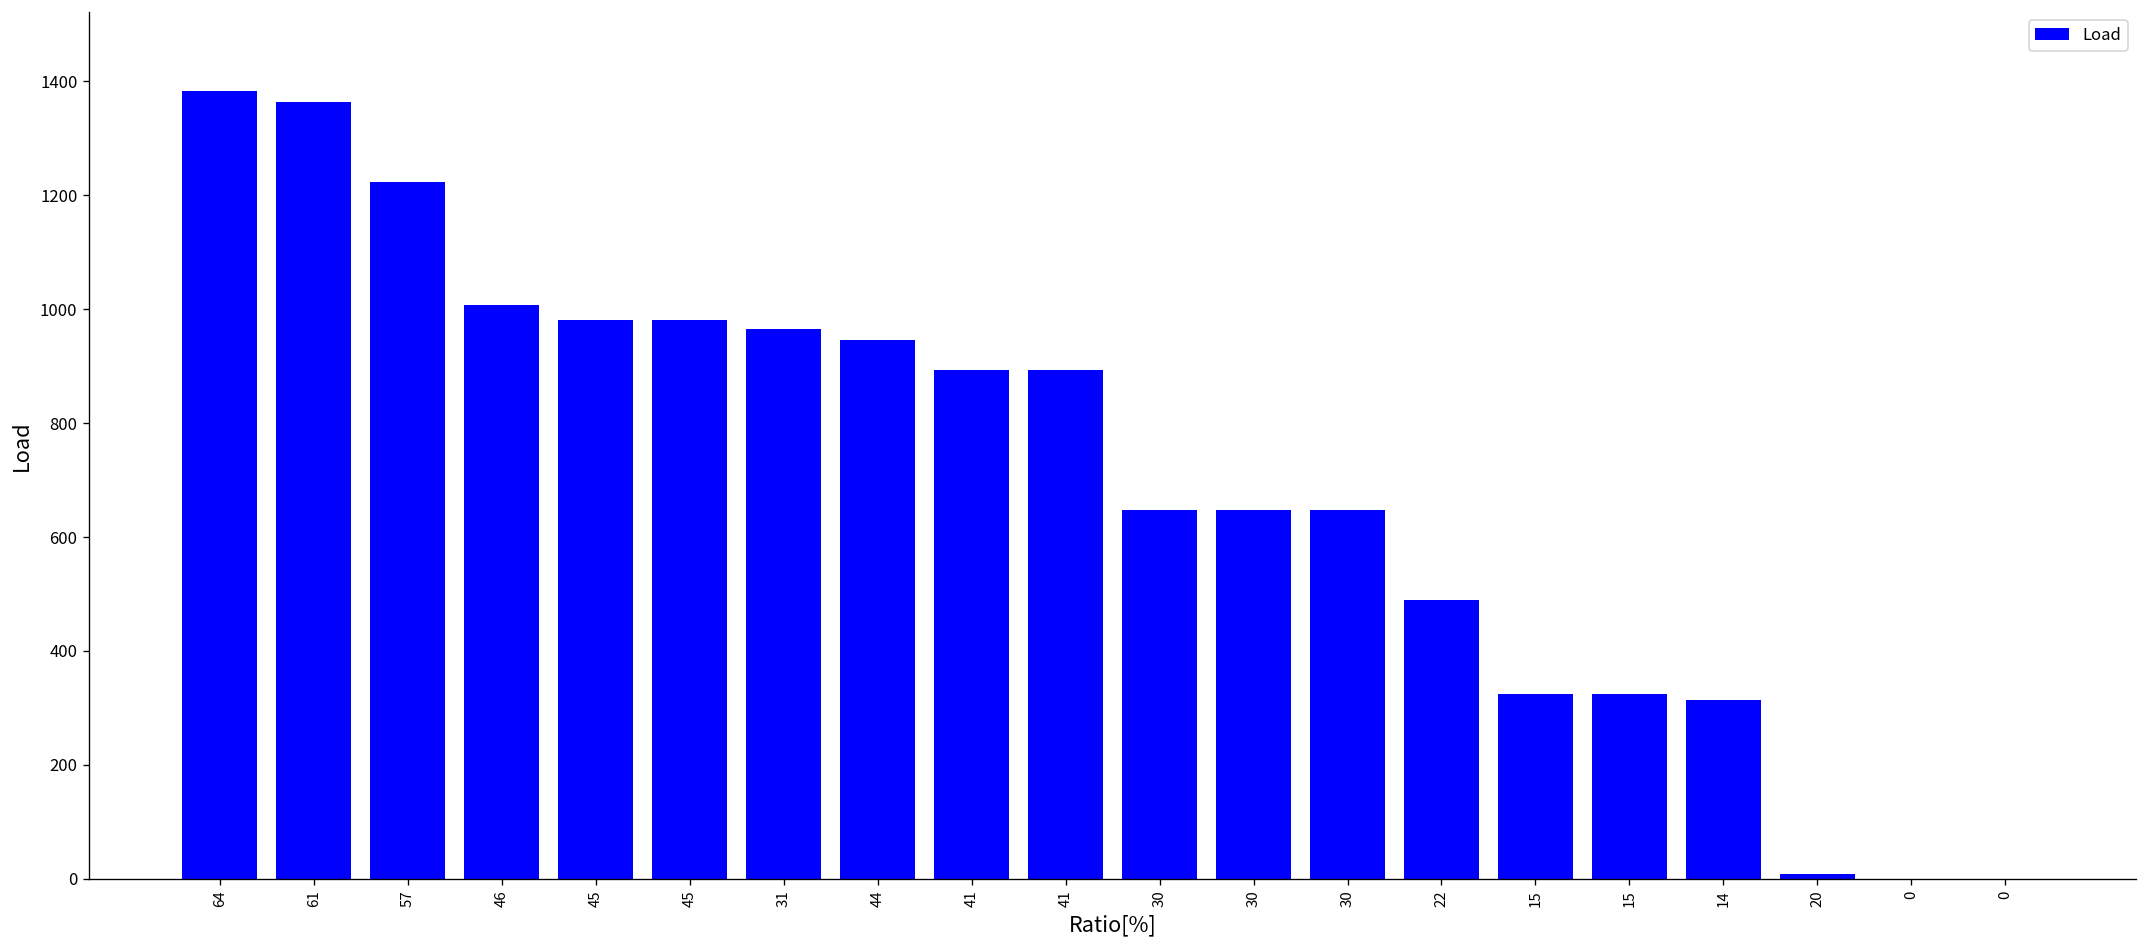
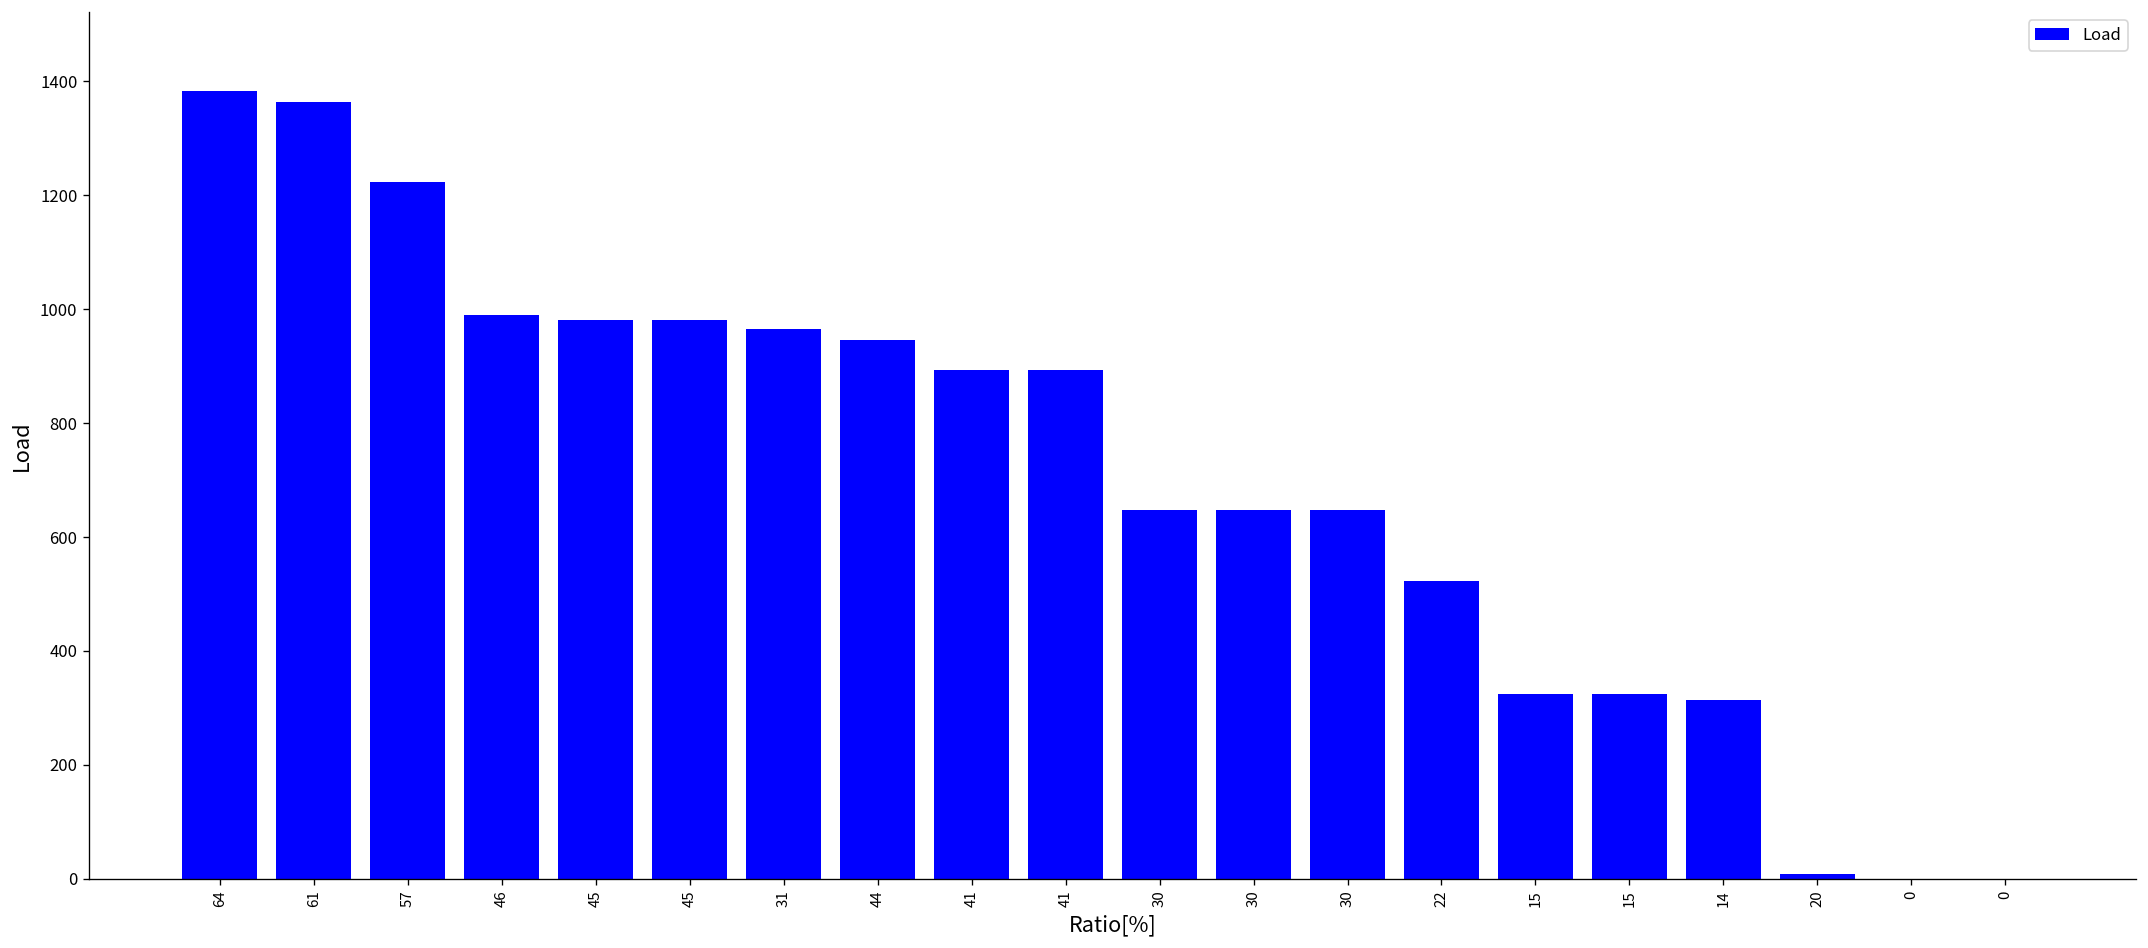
46: 1010 -> 990
22: 490 -> 520
